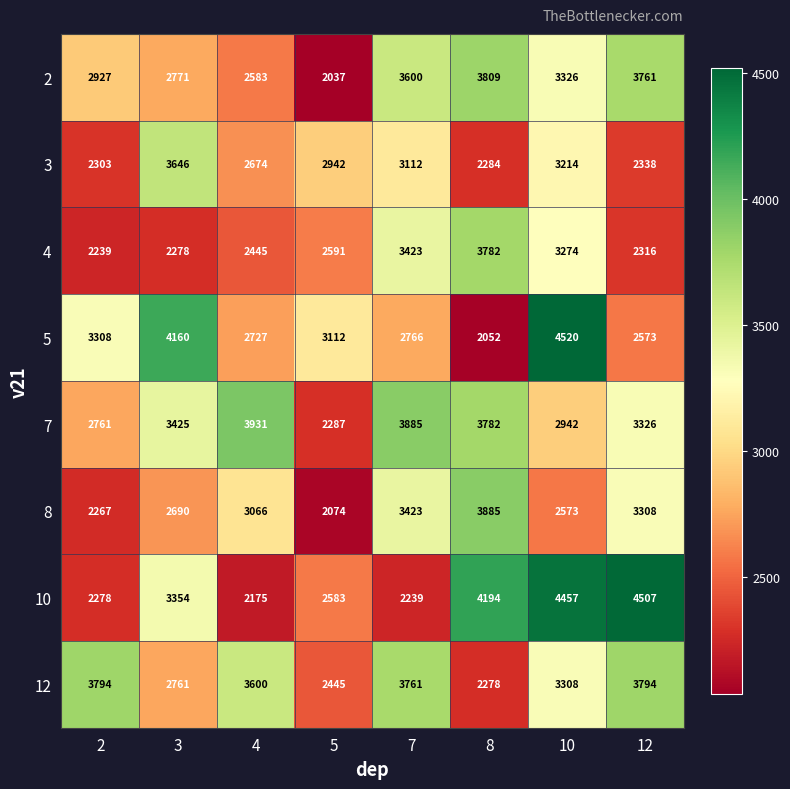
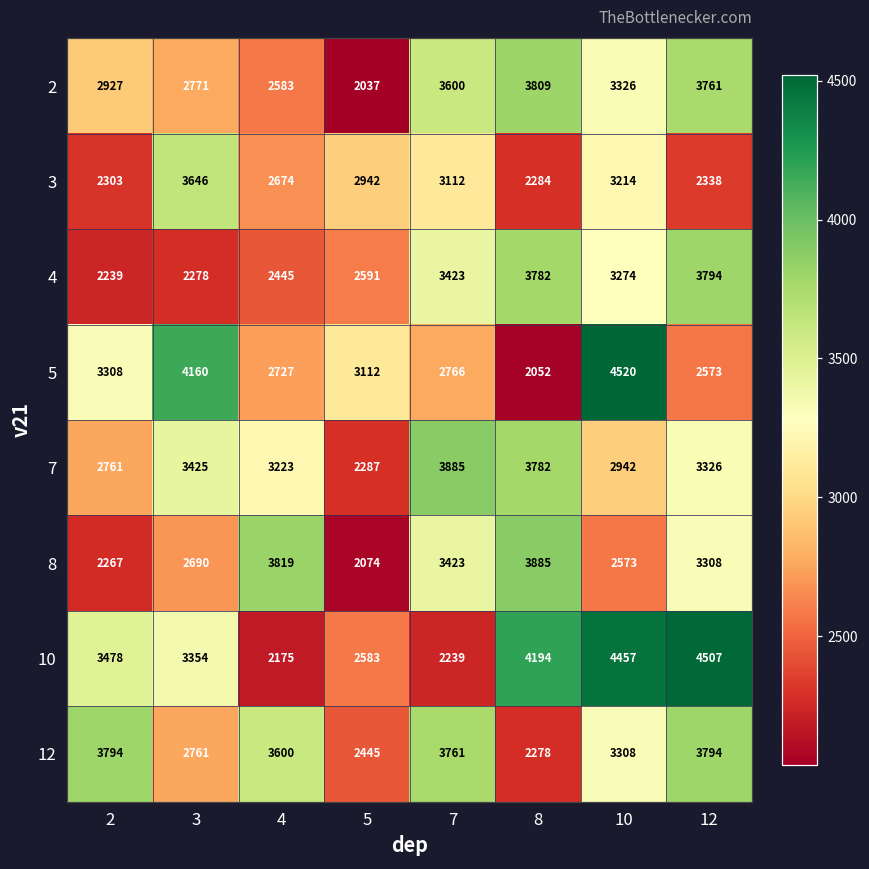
4, 12: 2316 -> 3794
7, 4: 3931 -> 3223
8, 4: 3066 -> 3819
10, 2: 2278 -> 3478
